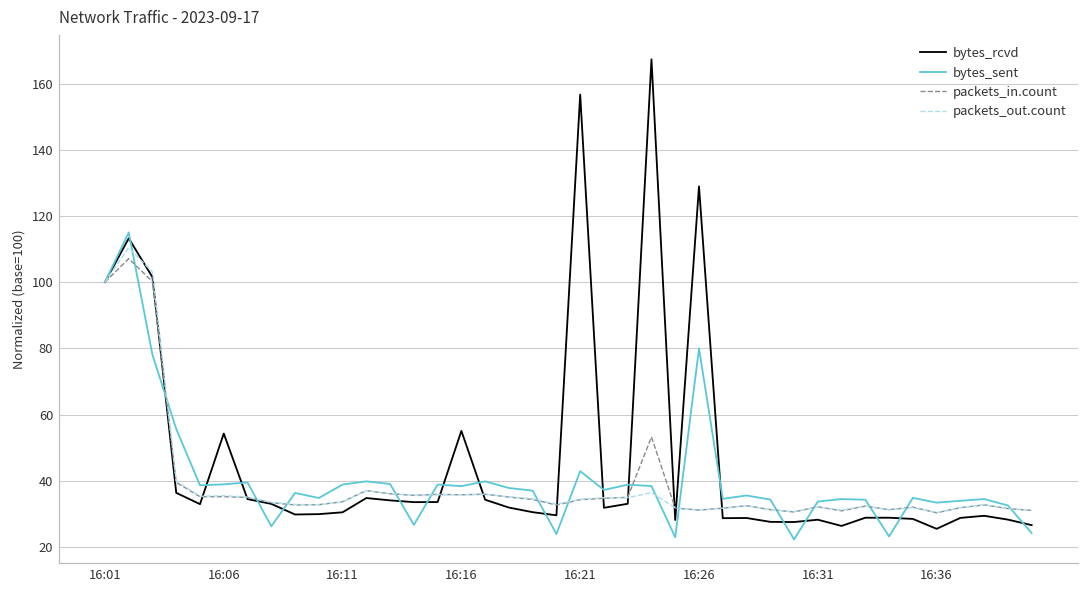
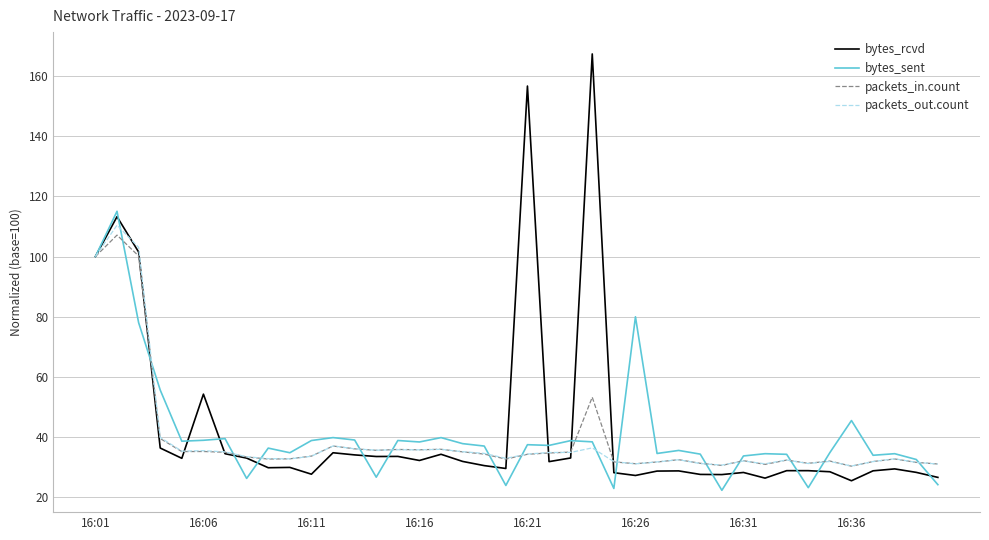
bytes_rcvd, 16:11: 30 -> 28
bytes_rcvd, 16:16: 55 -> 32
bytes_sent, 16:21: 43 -> 37
bytes_rcvd, 16:26: 129 -> 27
bytes_sent, 16:36: 33 -> 45
